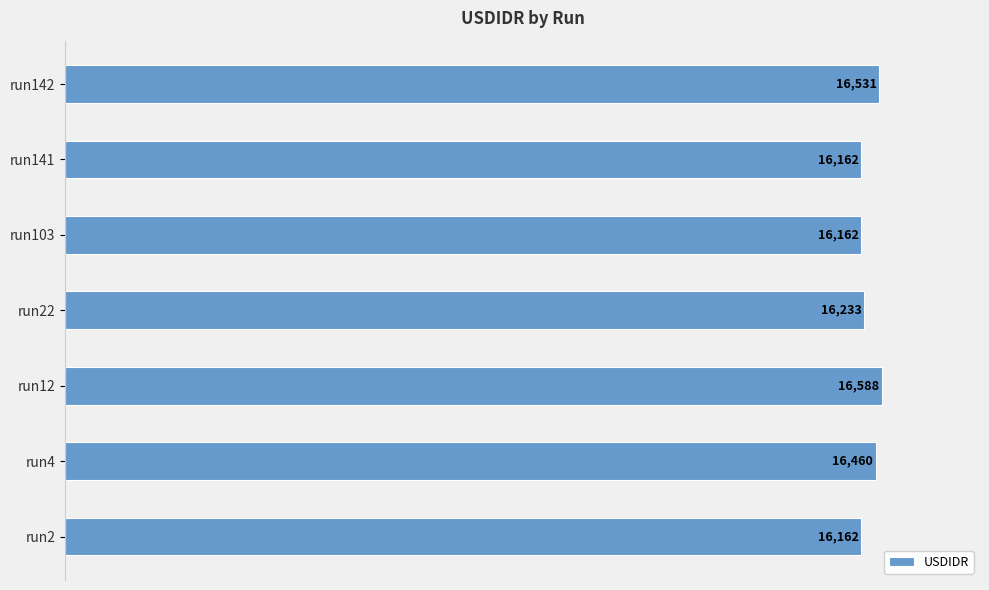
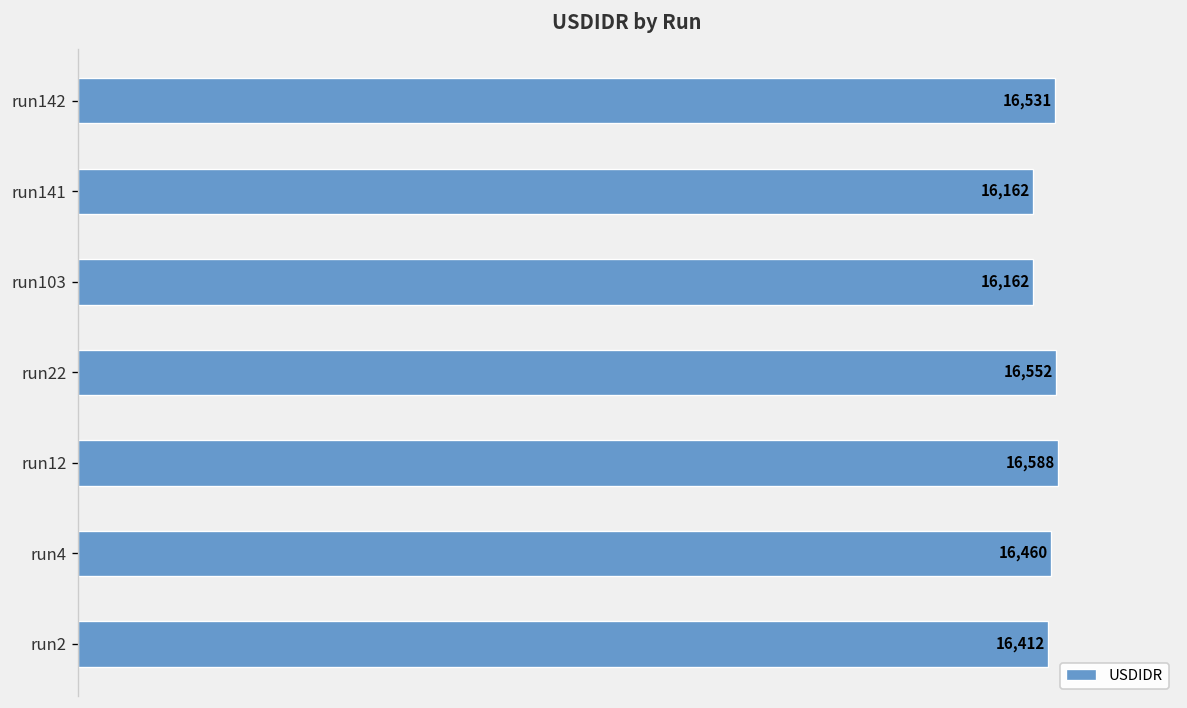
run22: 16,233 -> 16,552
run2: 16,162 -> 16,412
